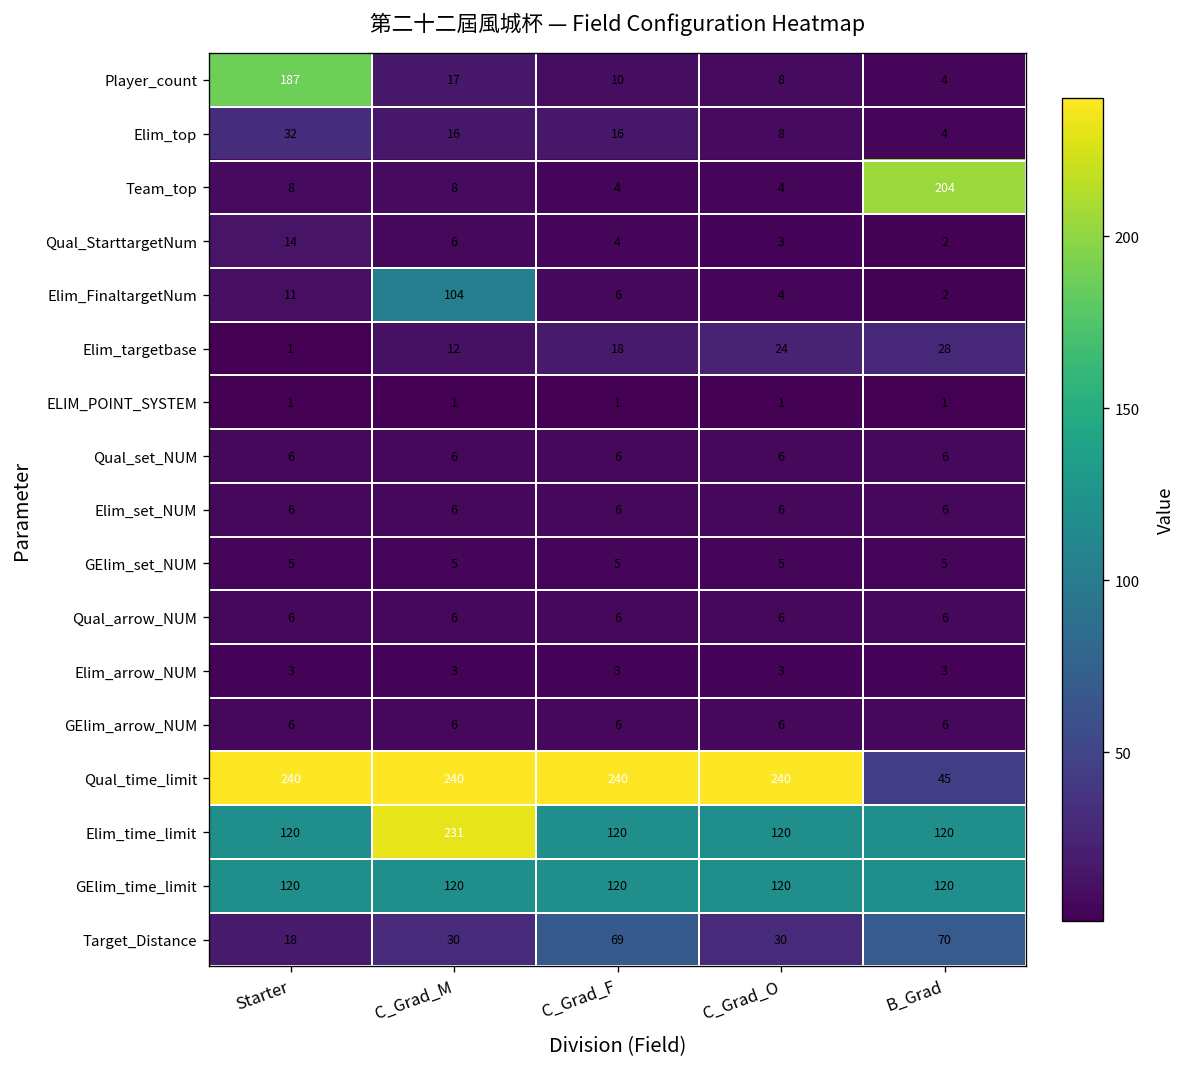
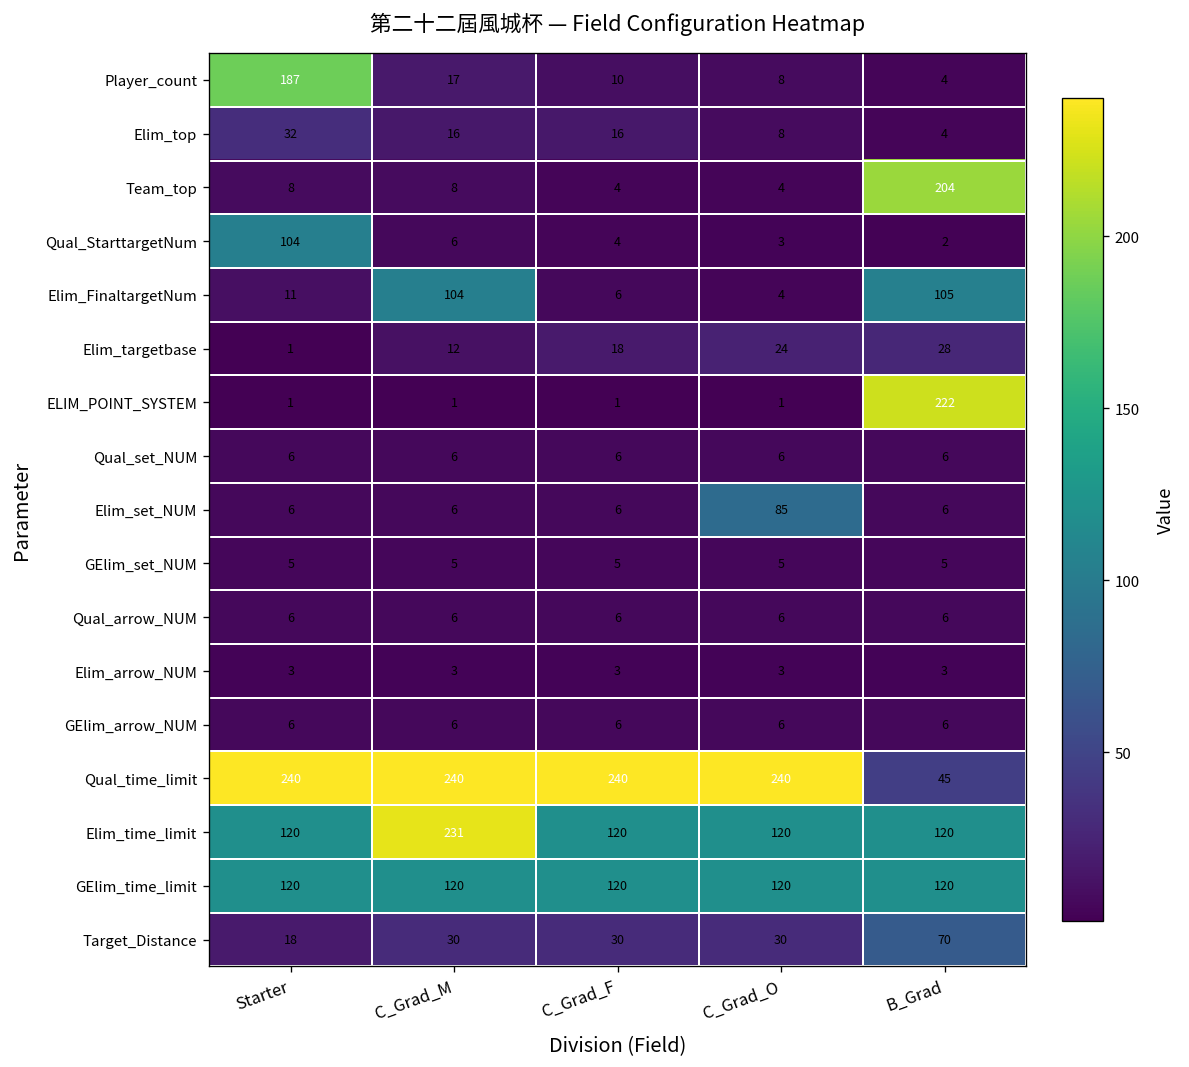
Qual_StarttargetNum, Starter: 14 -> 104
Elim_FinaltargetNum, B_Grad: 2 -> 105
ELIM_POINT_SYSTEM, B_Grad: 1 -> 222
Elim_set_NUM, C_Grad_O: 6 -> 85
Target_Distance, C_Grad_F: 69 -> 30
